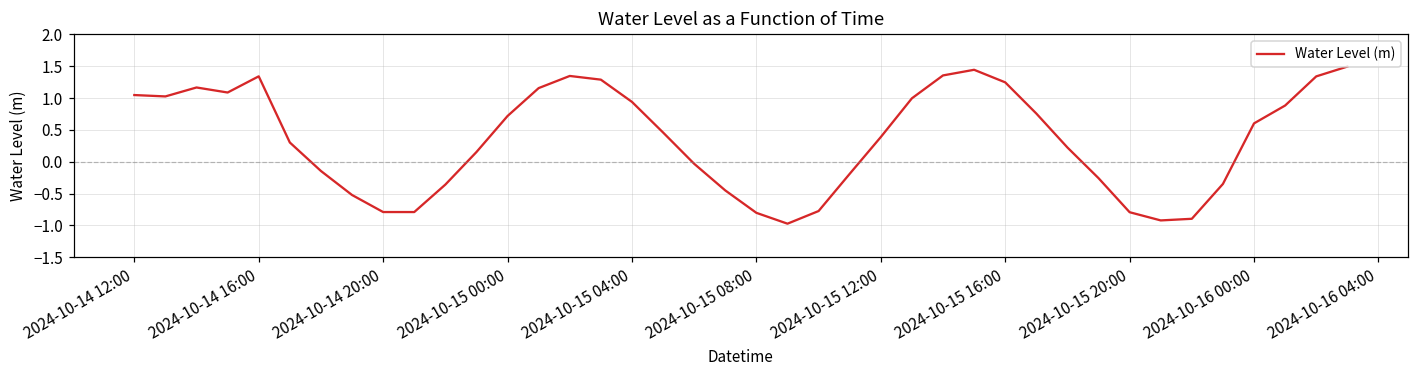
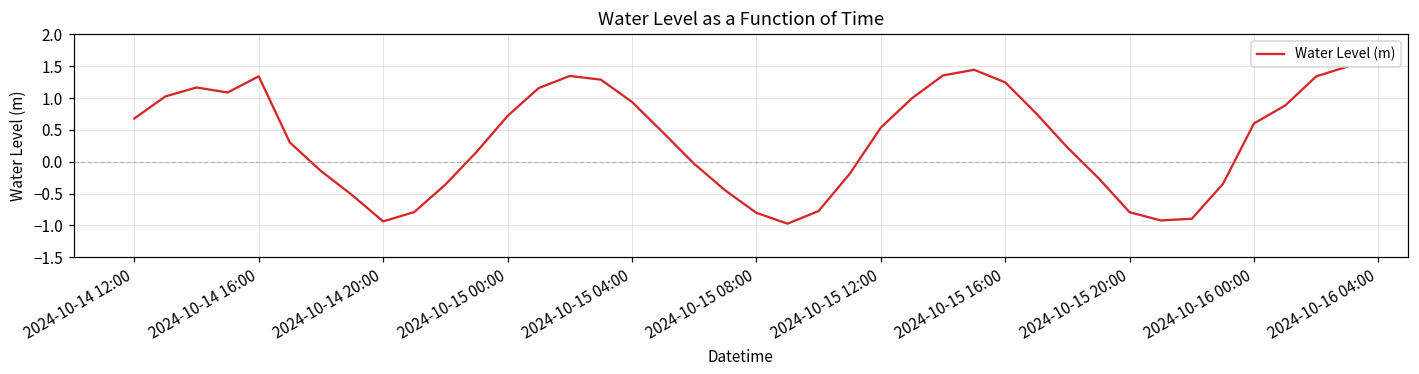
2024-10-14 12:00: 1.0 -> 0.7
2024-10-14 20:00: -0.8 -> -0.9
2024-10-15 12:00: 0.4 -> 0.5
